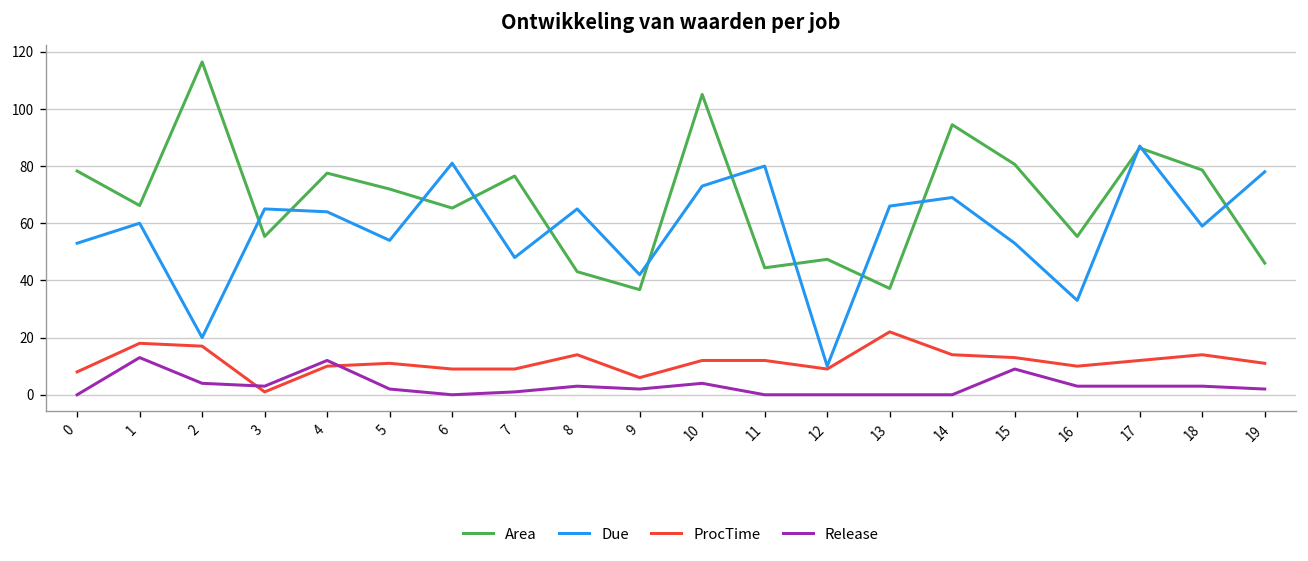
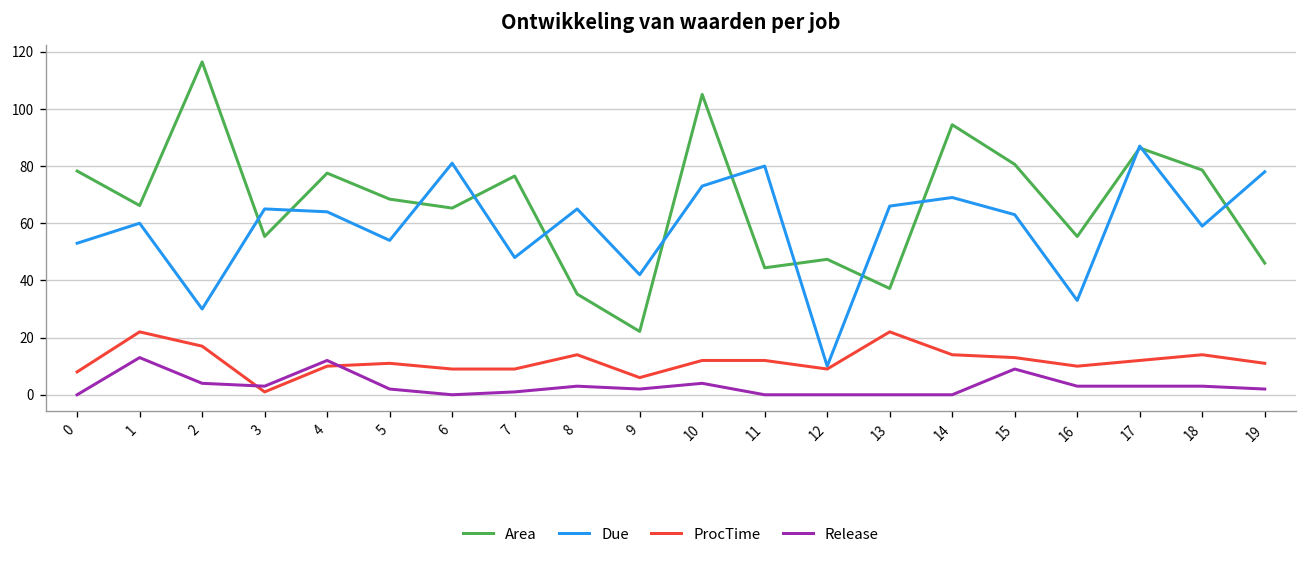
ProcTime, 1: 18 -> 22
Due, 2: 20 -> 30
Area, 5: 72 -> 68
Area, 8: 43 -> 35
Area, 9: 37 -> 22
Due, 15: 53 -> 63
